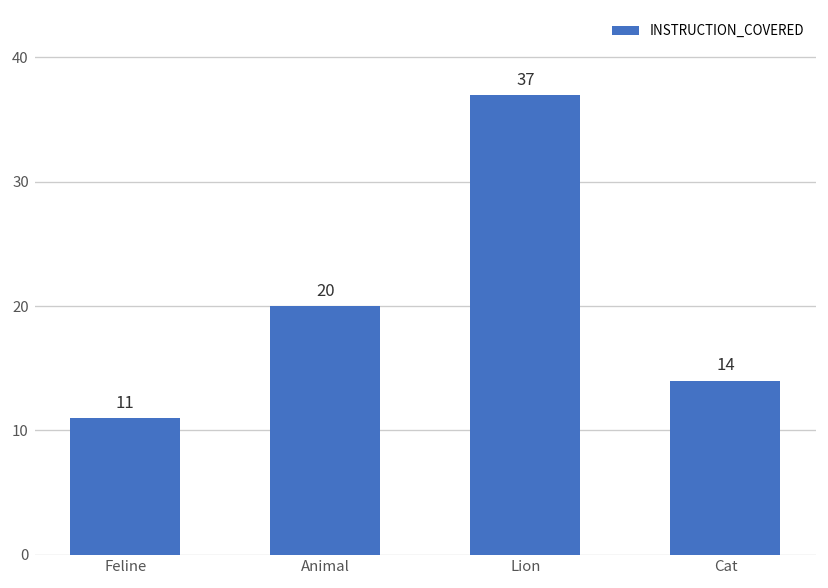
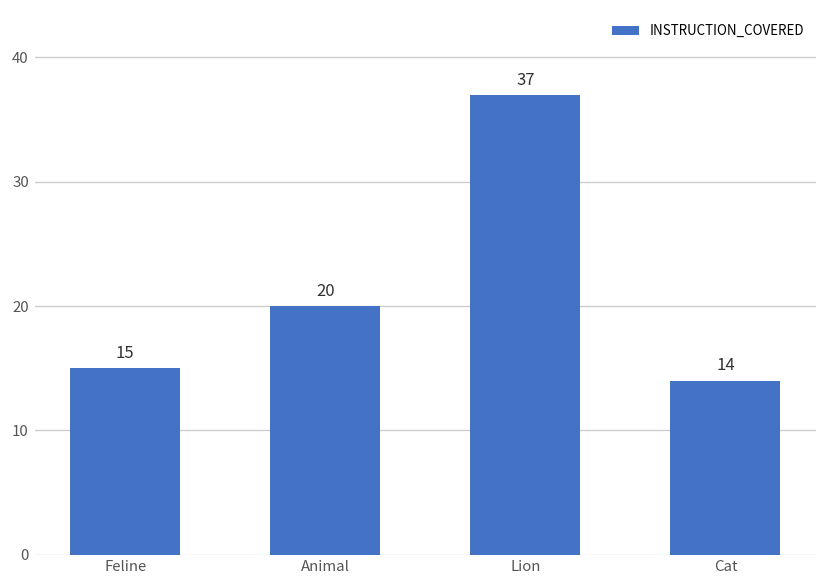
Feline: 11 -> 15
